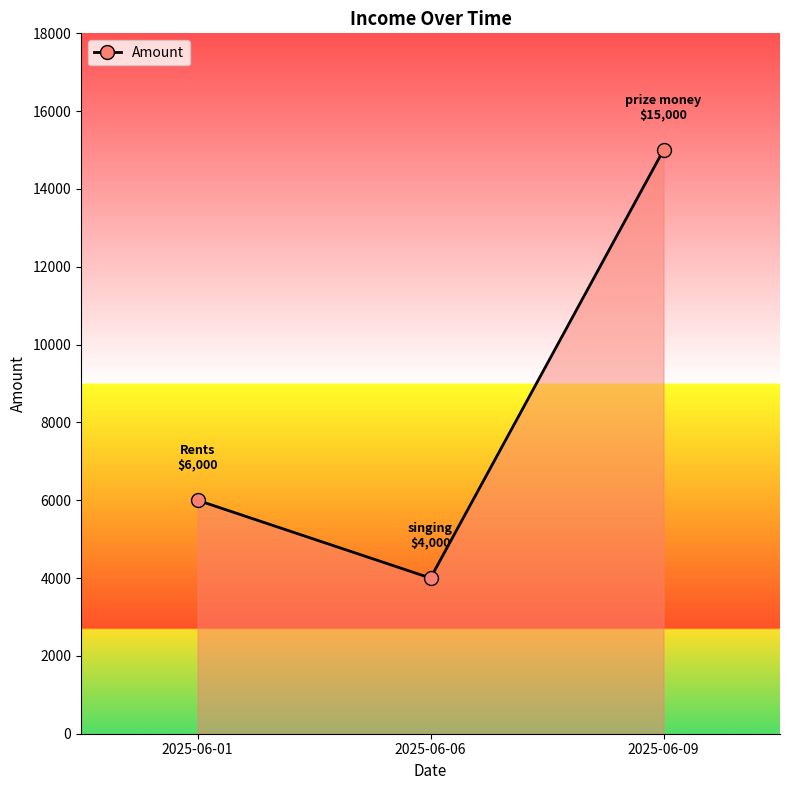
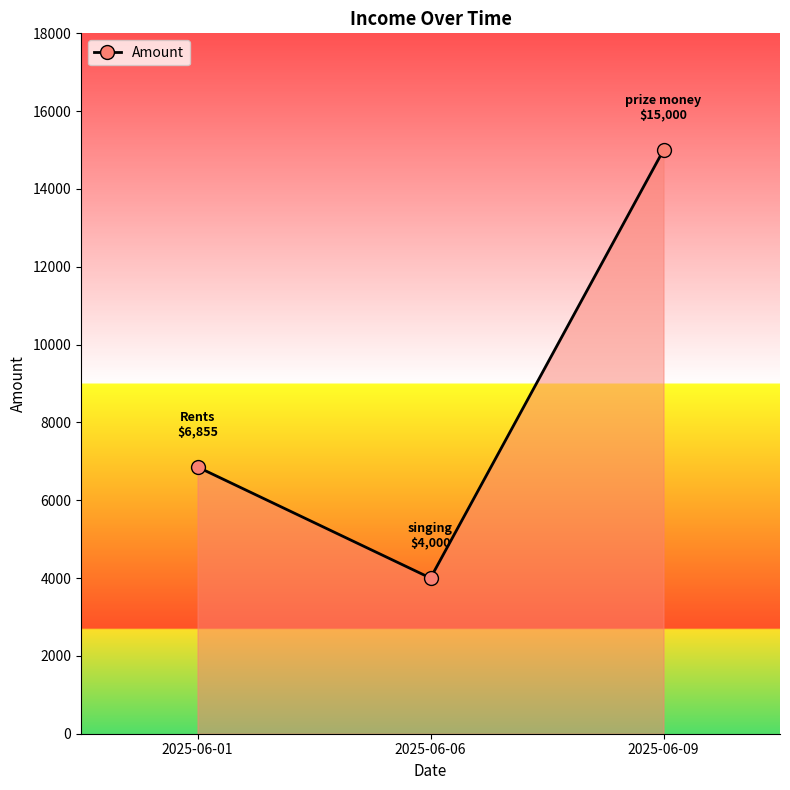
2025-06-01: $6,000 -> $6,855
